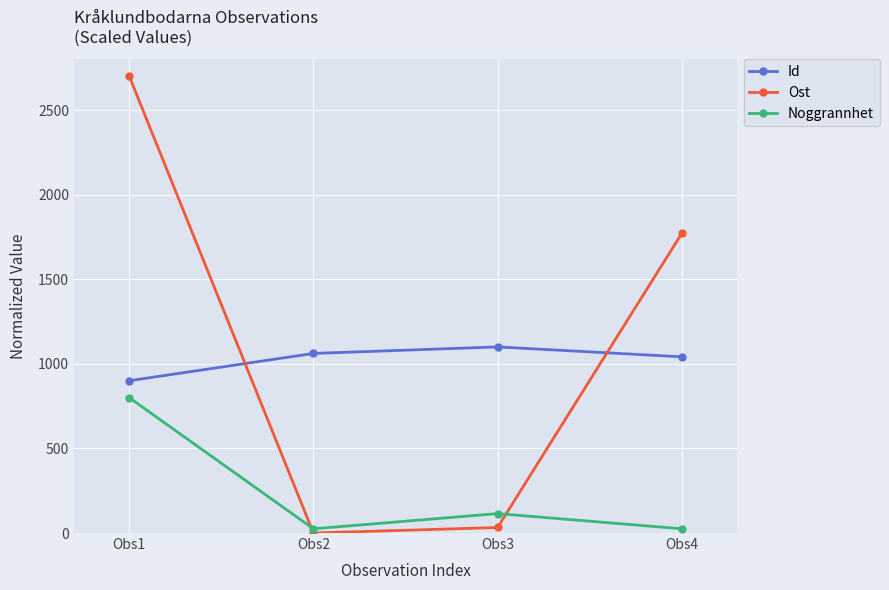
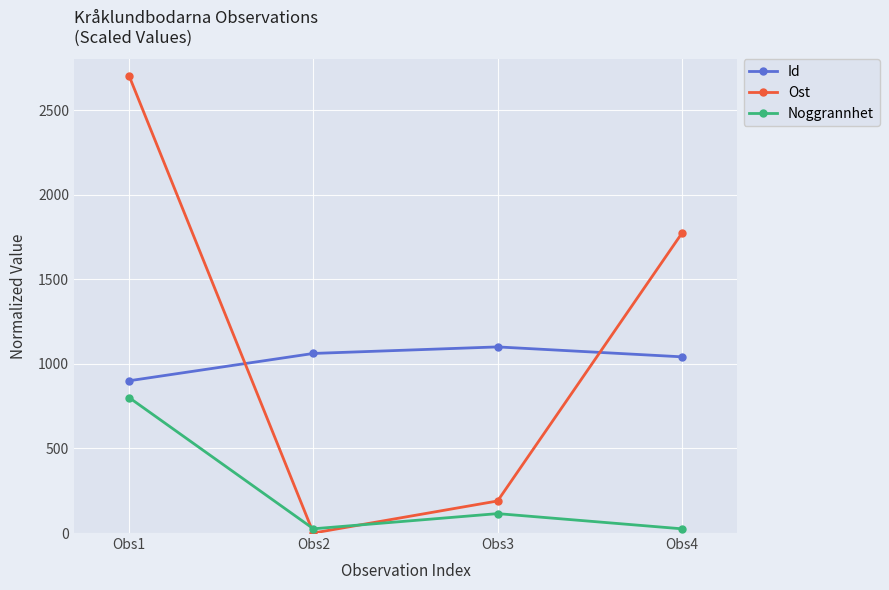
Ost, Obs3: 30 -> 190
